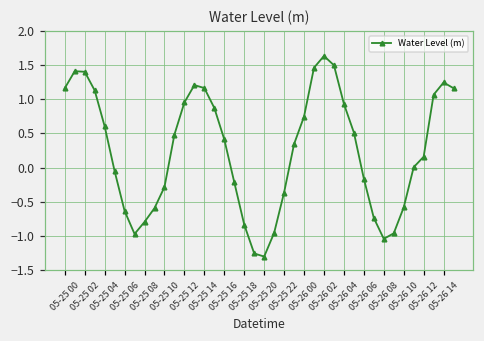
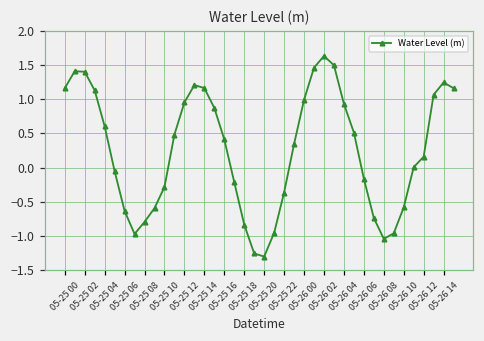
05-26 00: 0.7 -> 1.0
